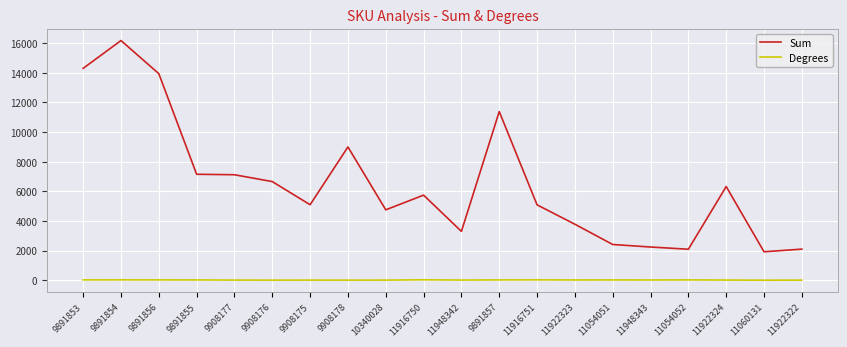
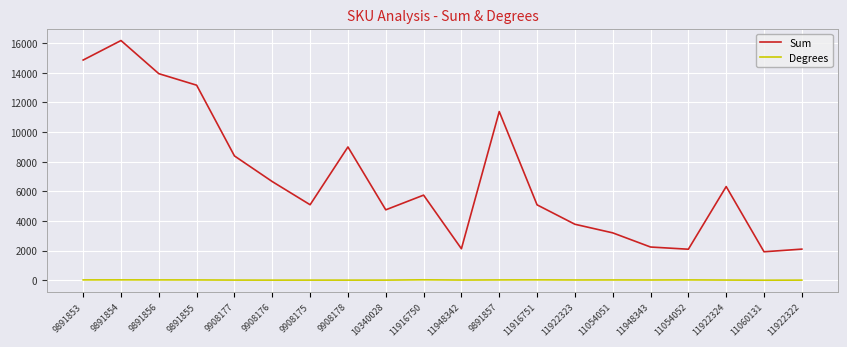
Sum, 9891853: 14300 -> 14900
Sum, 9891855: 7200 -> 13200
Sum, 9908177: 7100 -> 8400
Sum, 11948342: 3300 -> 2100
Sum, 11054051: 2400 -> 3200
